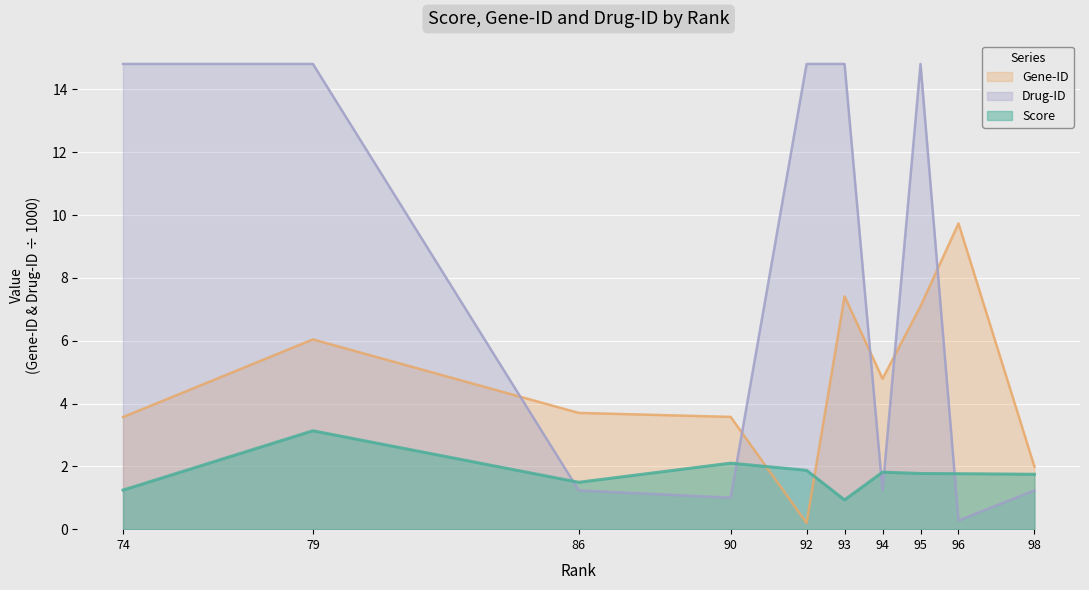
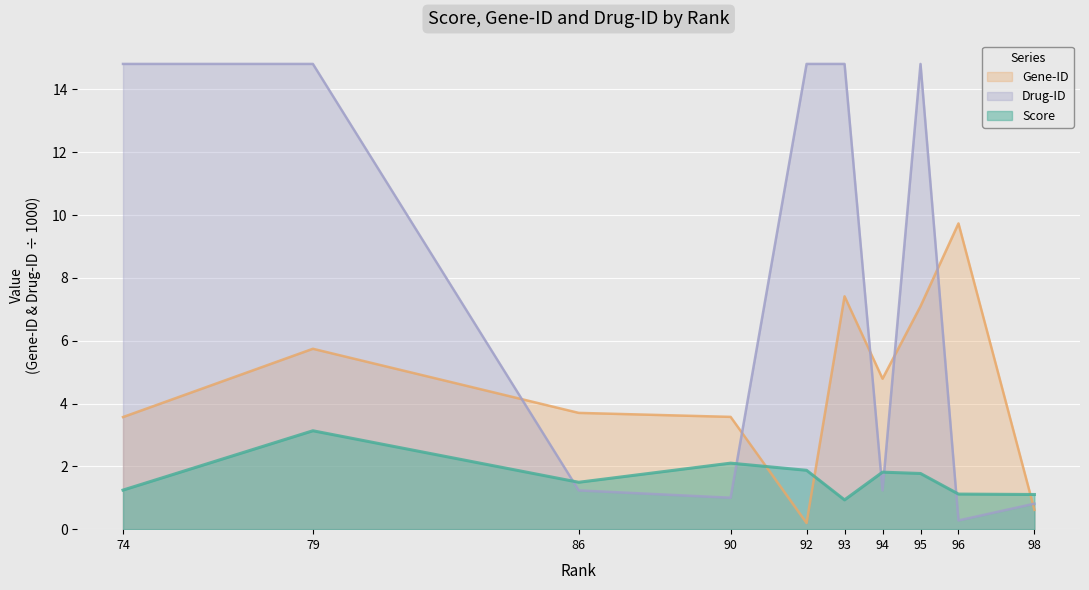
Gene-ID, 79: 6.0 -> 5.7
Score, 96: 1.8 -> 1.1
Gene-ID, 98: 2.0 -> 0.6
Drug-ID, 98: 1.2 -> 0.8
Score, 98: 1.7 -> 1.1
